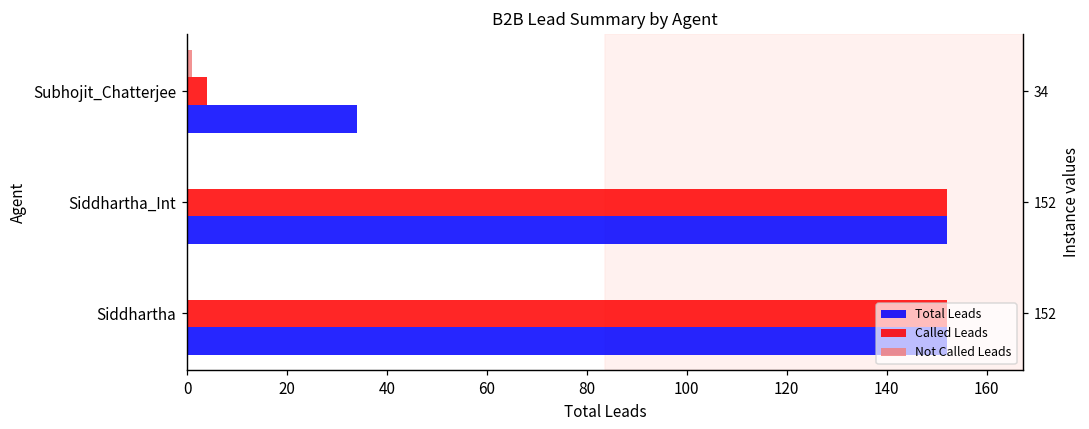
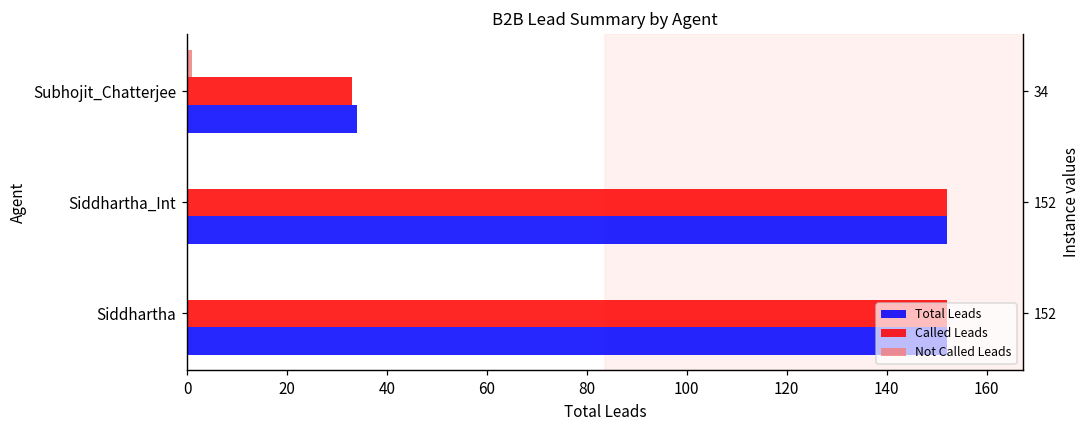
Called Leads, Subhojit_Chatterjee: 4 -> 33
